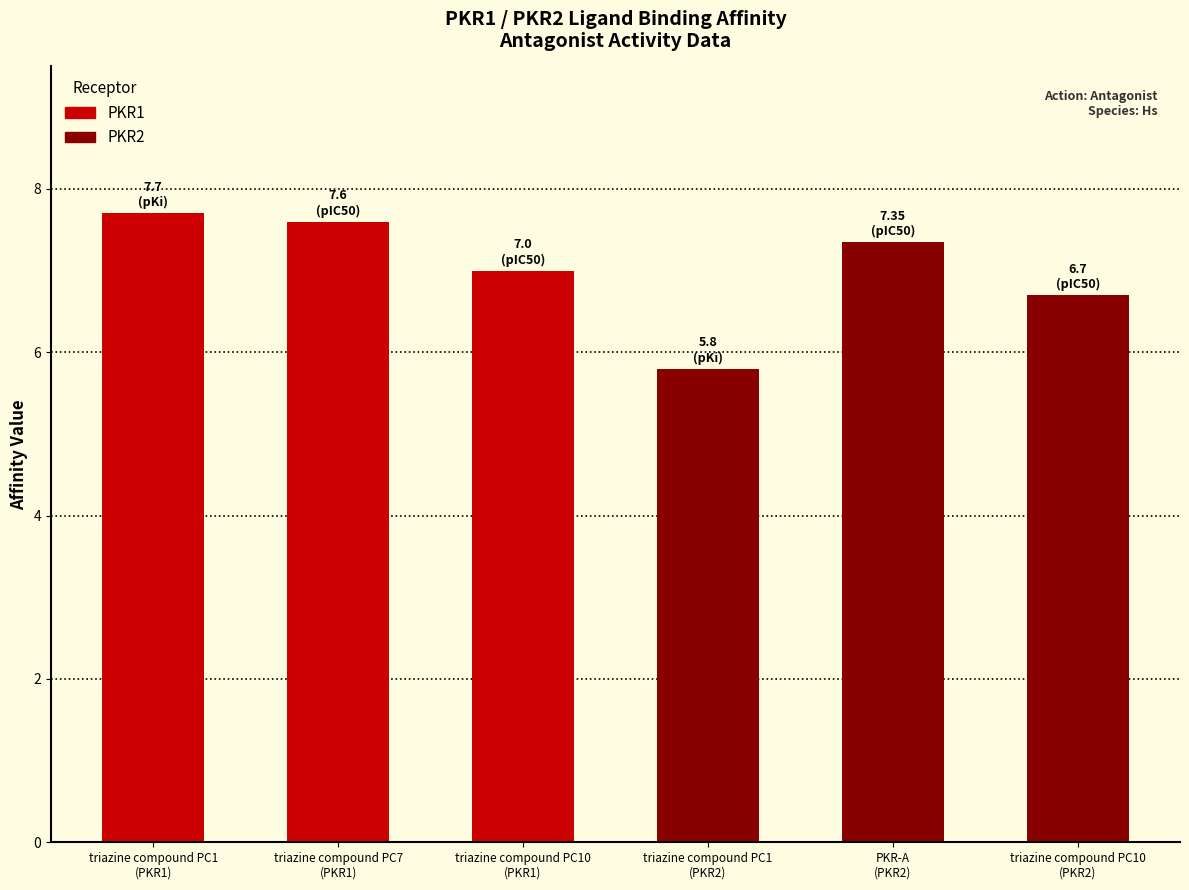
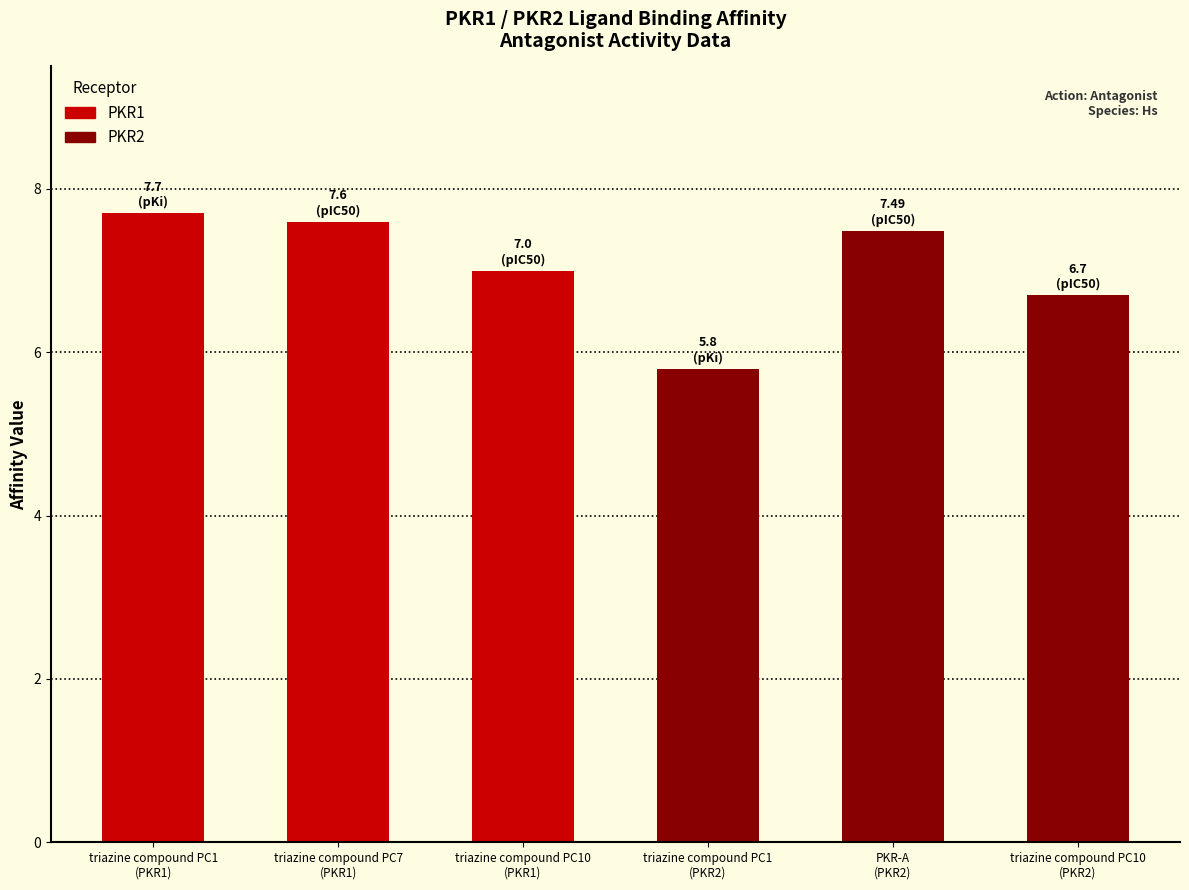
PKR-A (PKR2): 7.35 -> 7.49
